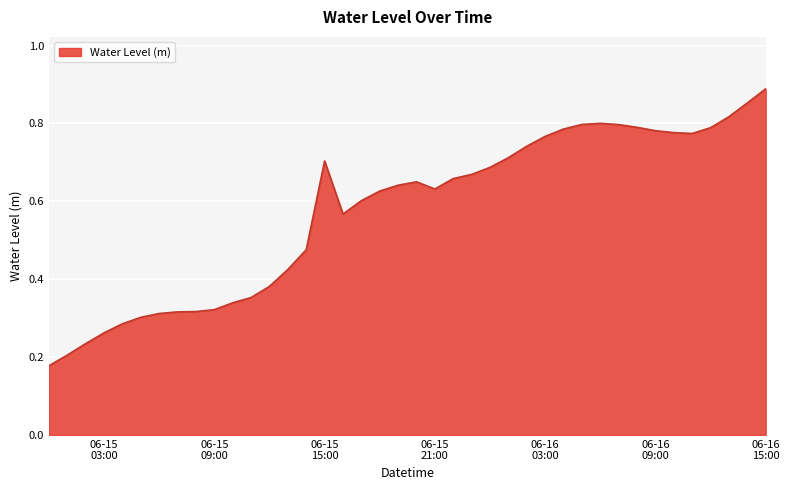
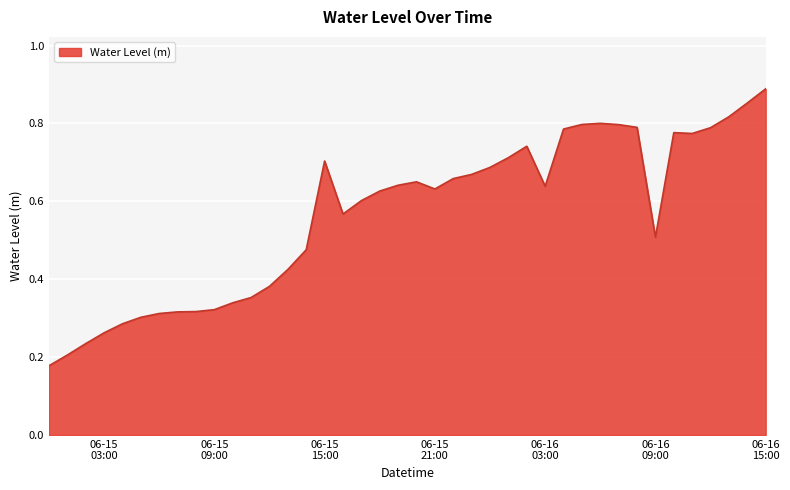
06-16 03:00: 0.77 -> 0.64
06-16 09:00: 0.78 -> 0.51
